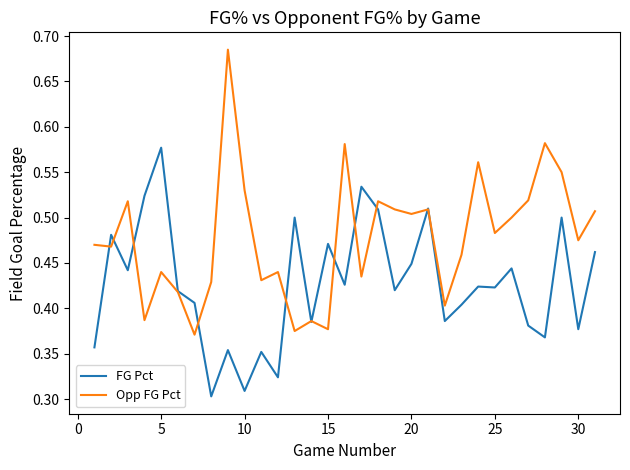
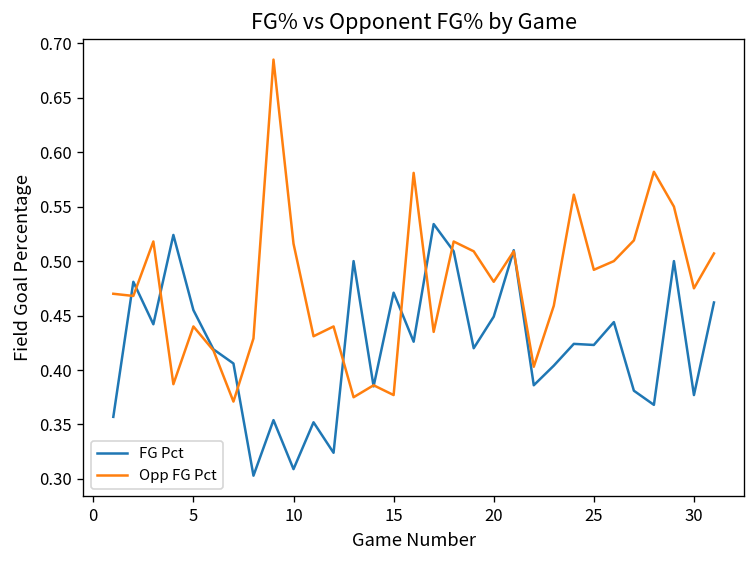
FG Pct, 5: 0.58 -> 0.46
Opp FG Pct, 10: 0.53 -> 0.52
Opp FG Pct, 20: 0.50 -> 0.48
Opp FG Pct, 25: 0.48 -> 0.49
